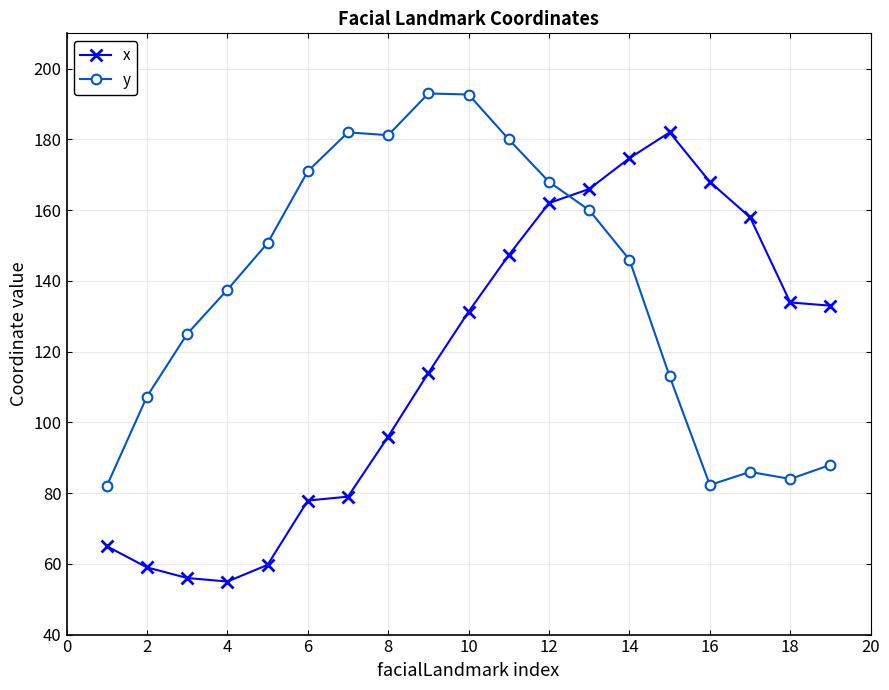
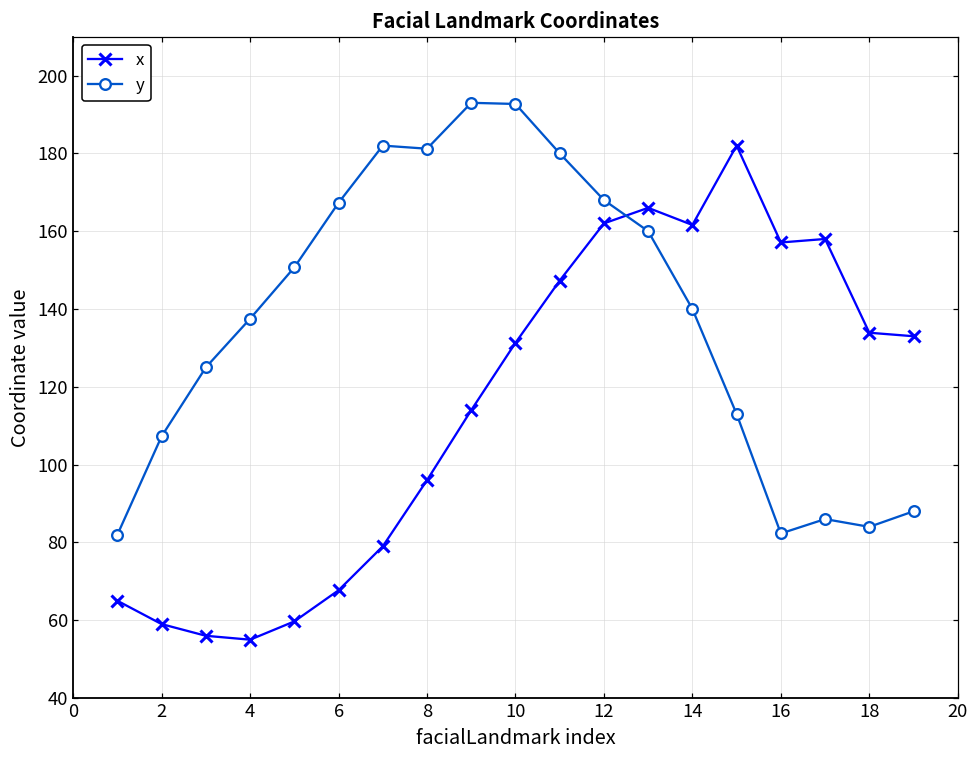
x, 6: 78 -> 68
y, 6: 171 -> 167
x, 14: 175 -> 162
y, 14: 146 -> 140
x, 16: 168 -> 157
